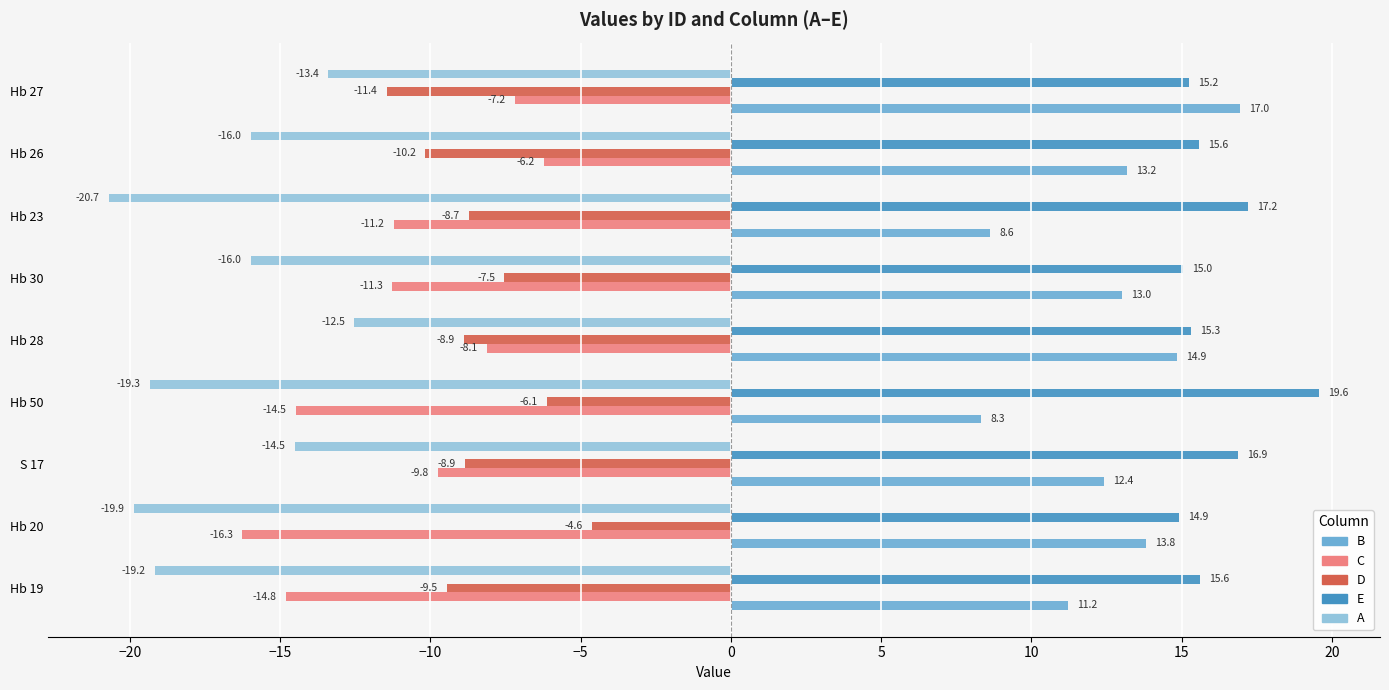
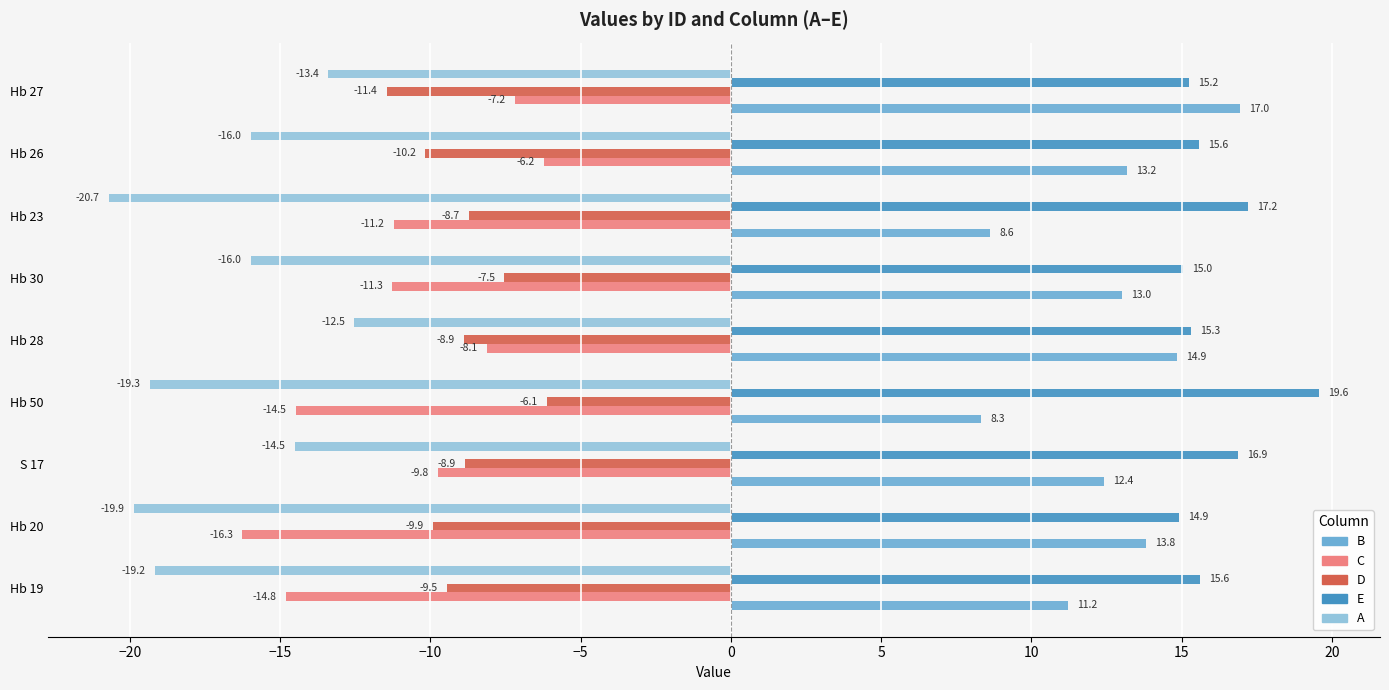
D, Hb 20: -4.6 -> -9.9
